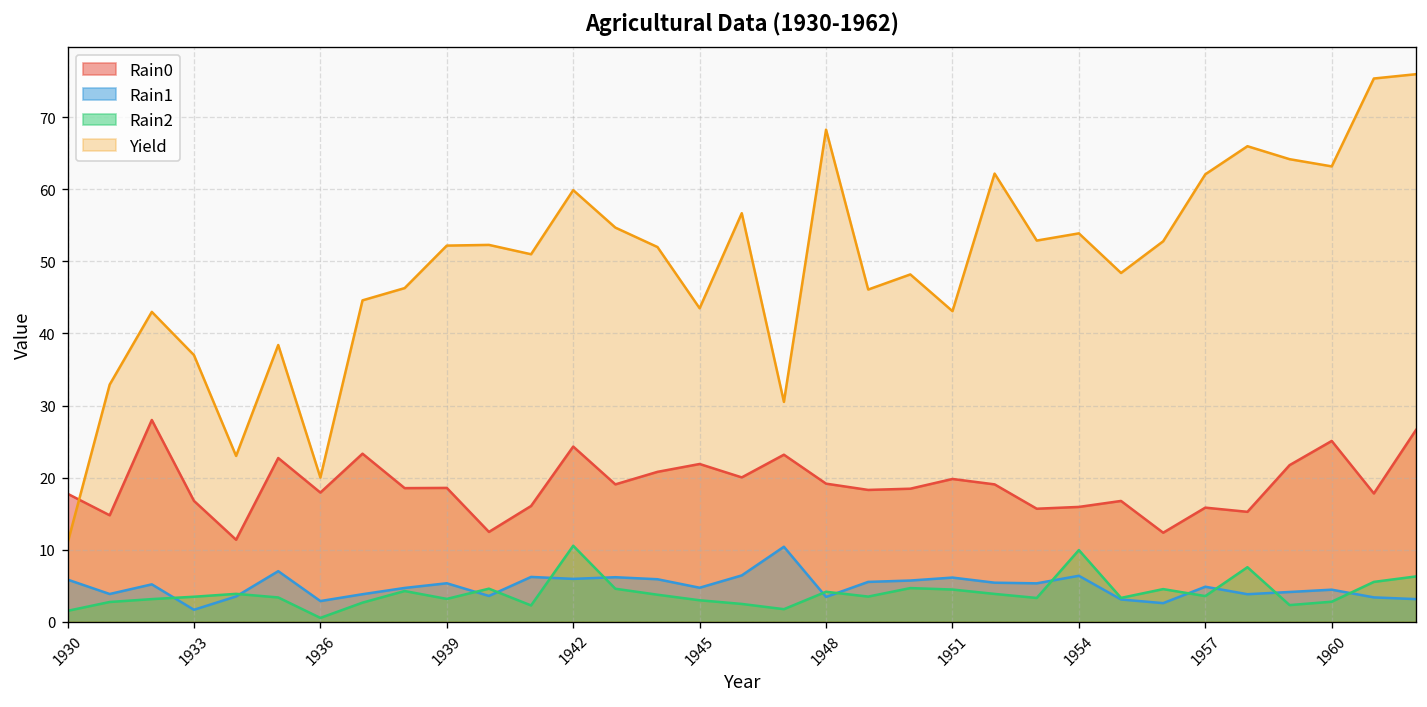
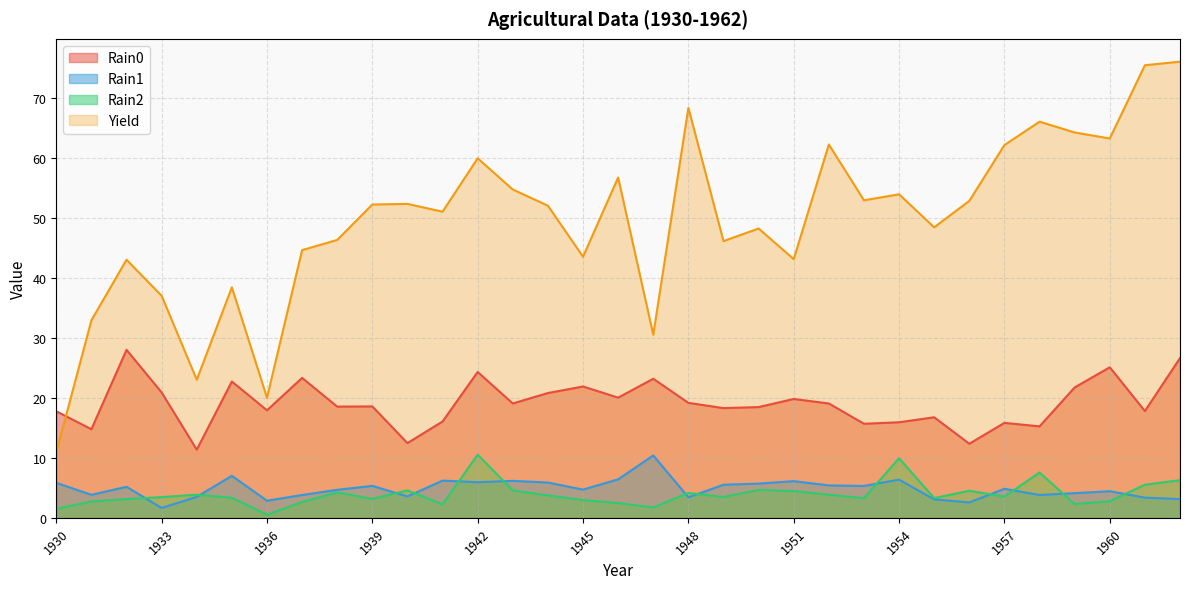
Rain0, 1933: 17 -> 21
